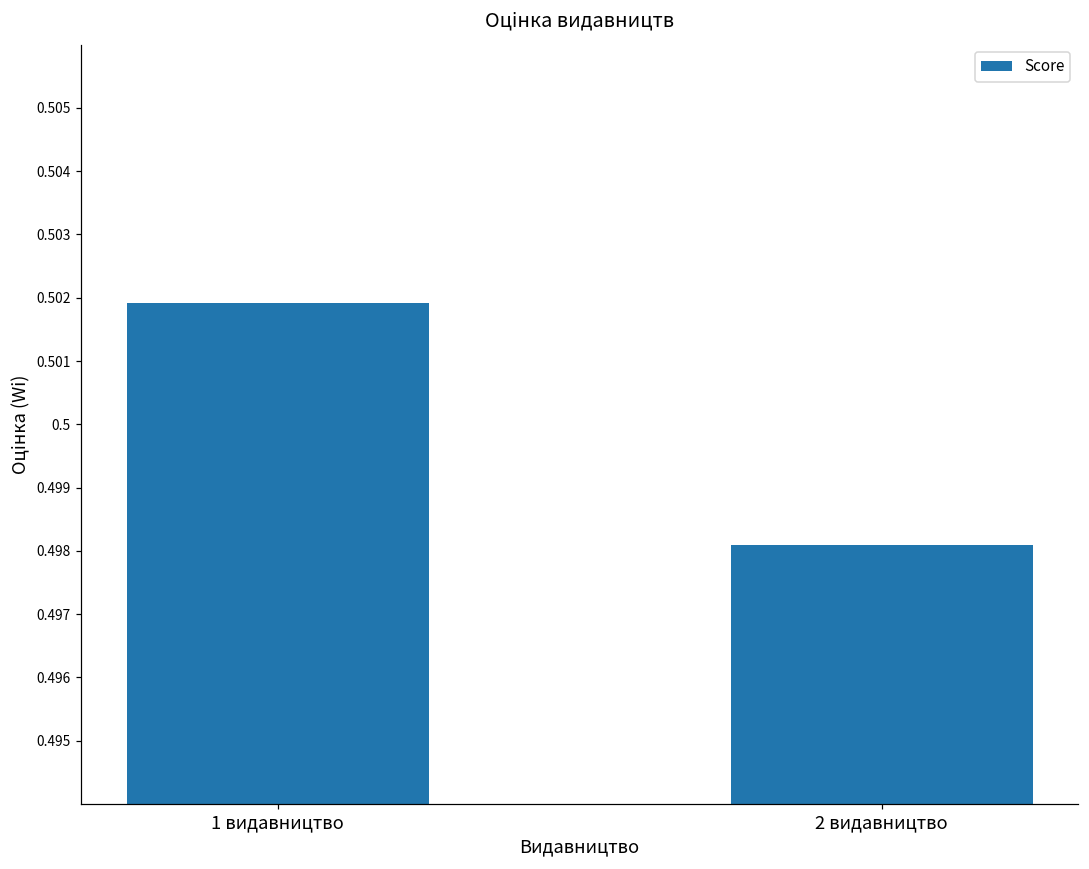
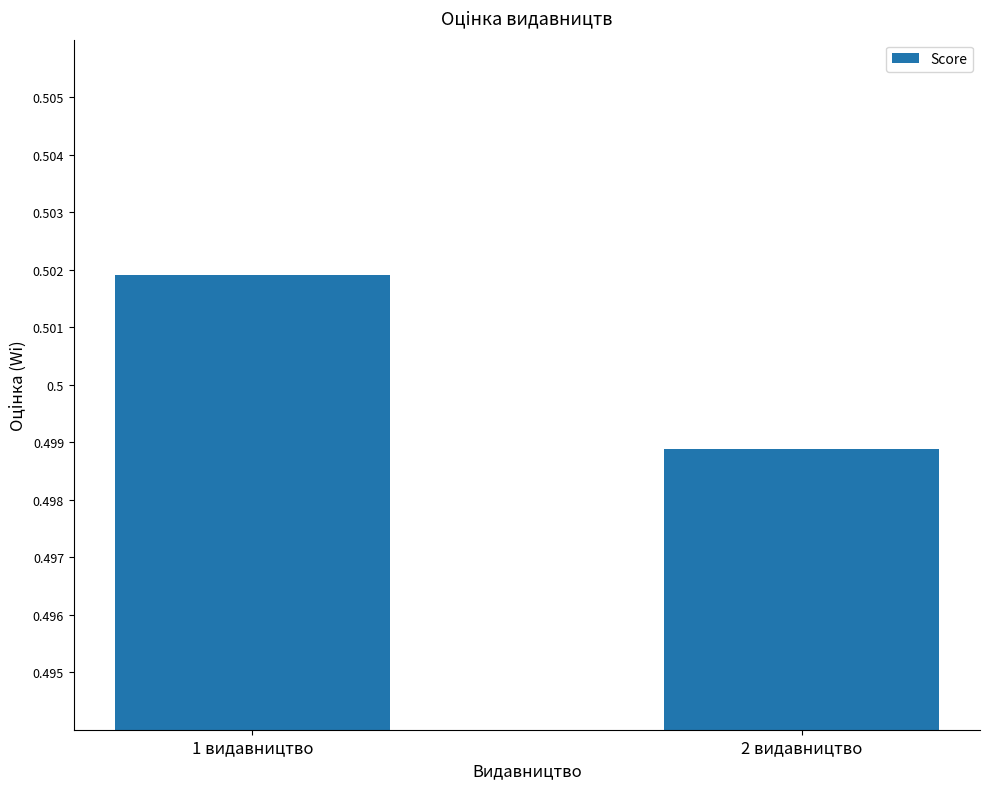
2 видавництво: 0.4981 -> 0.4989
